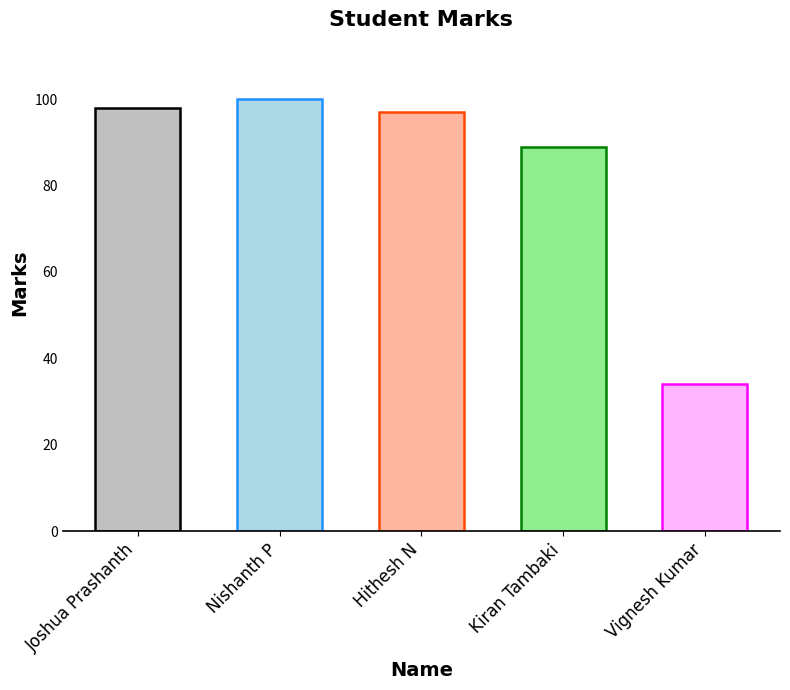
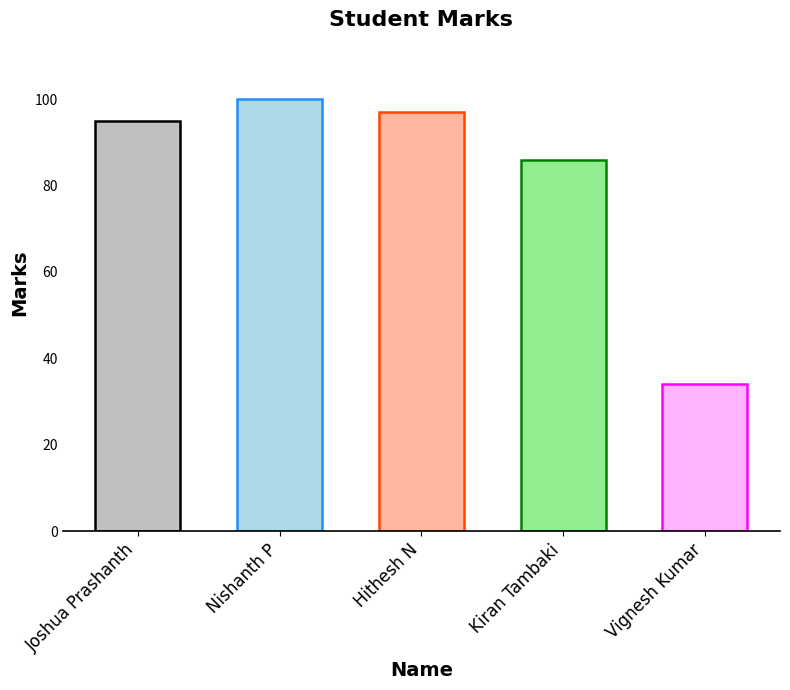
Joshua Prashanth: 98 -> 95
Kiran Tambaki: 89 -> 86
